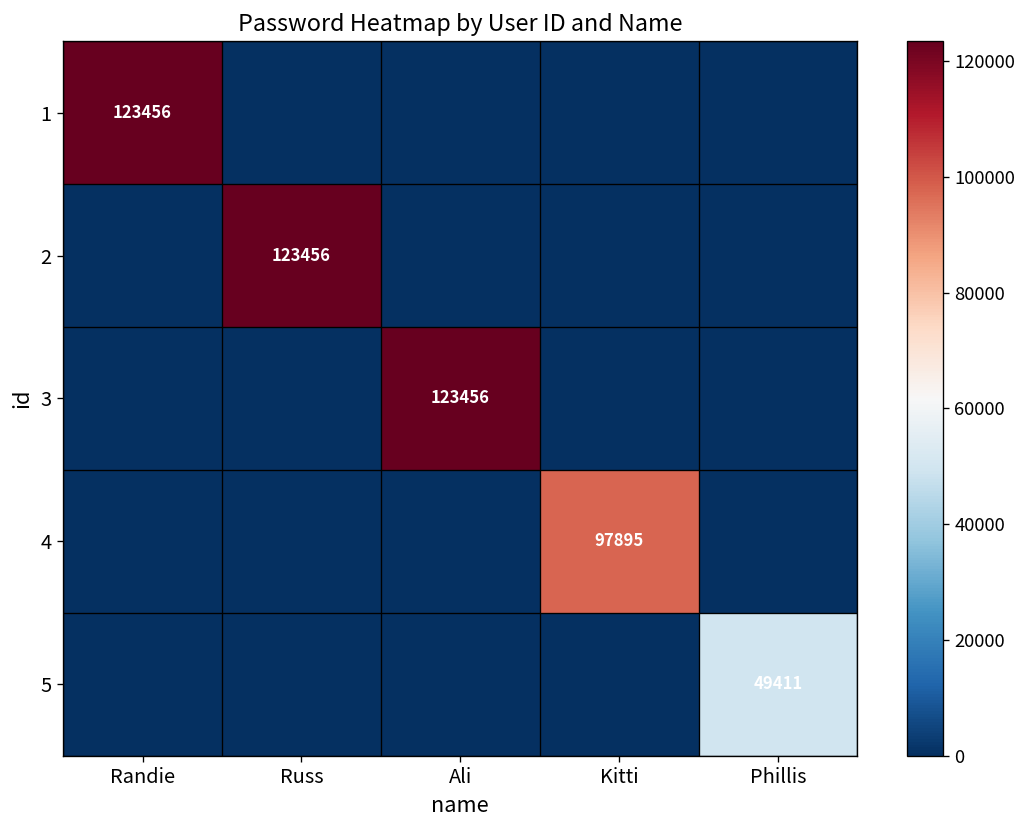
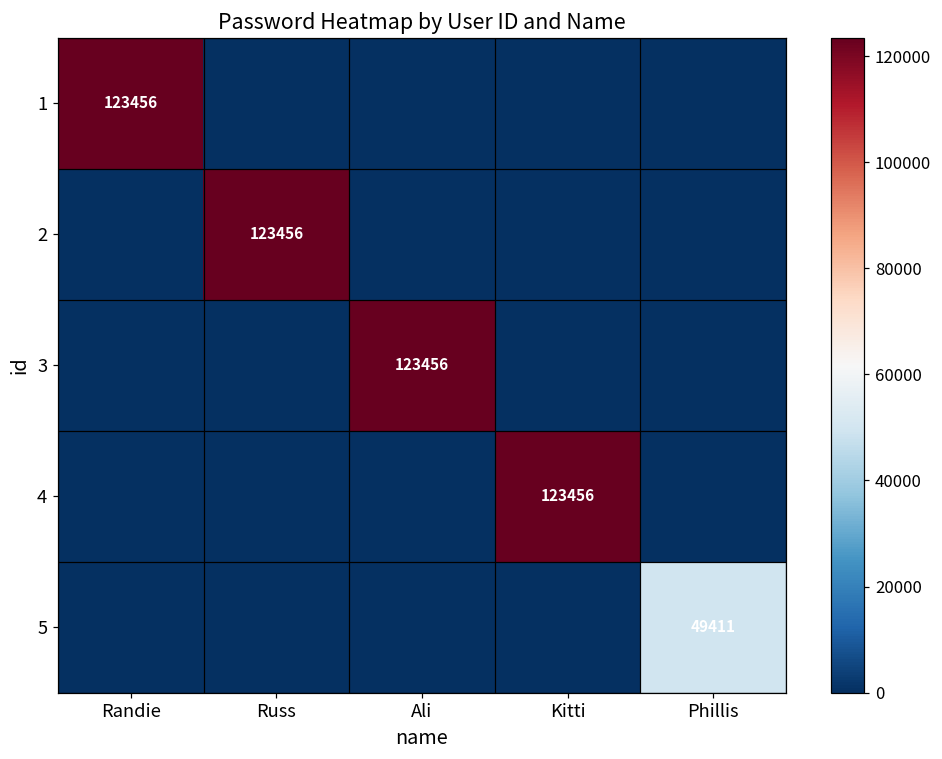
4, Kitti: 97895 -> 123456
